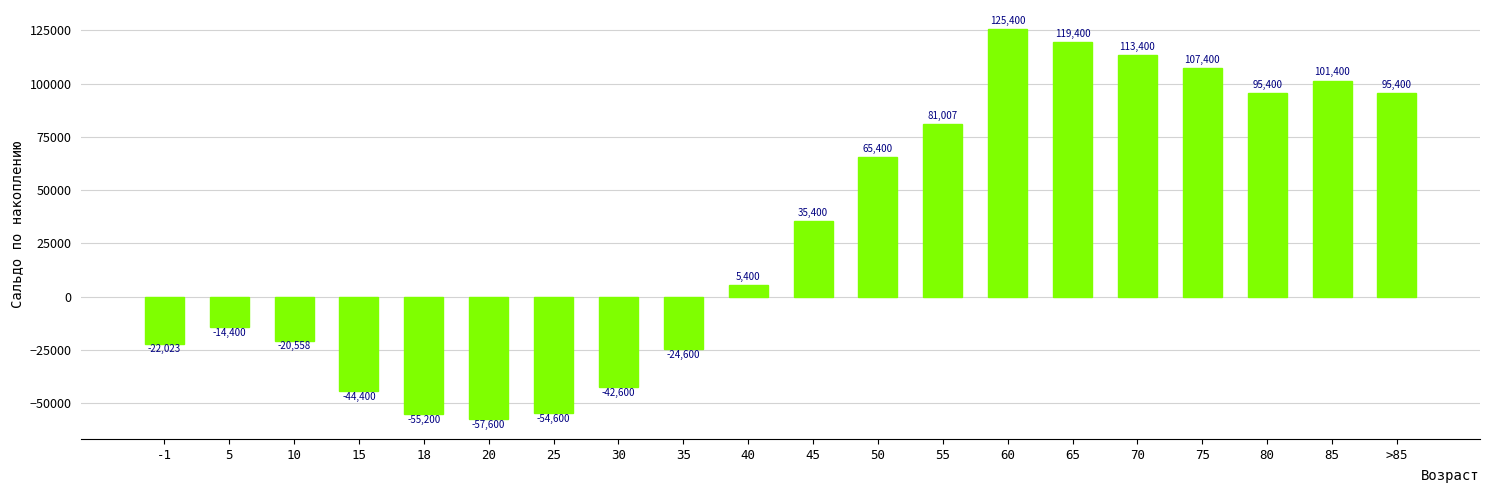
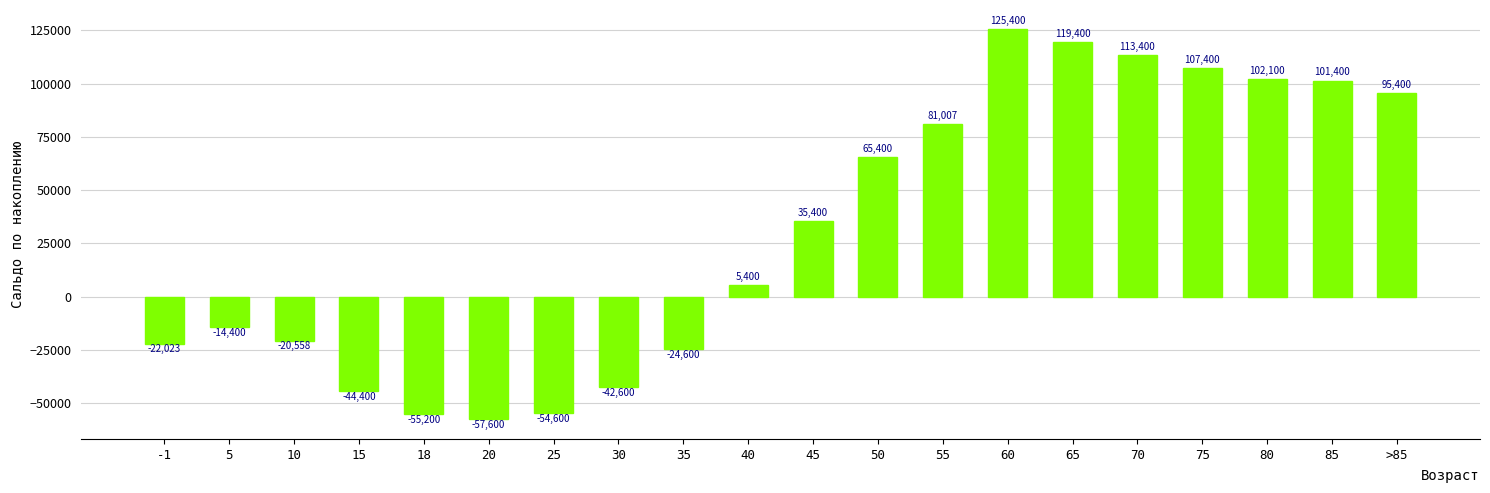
80: 95,400 -> 102,100
